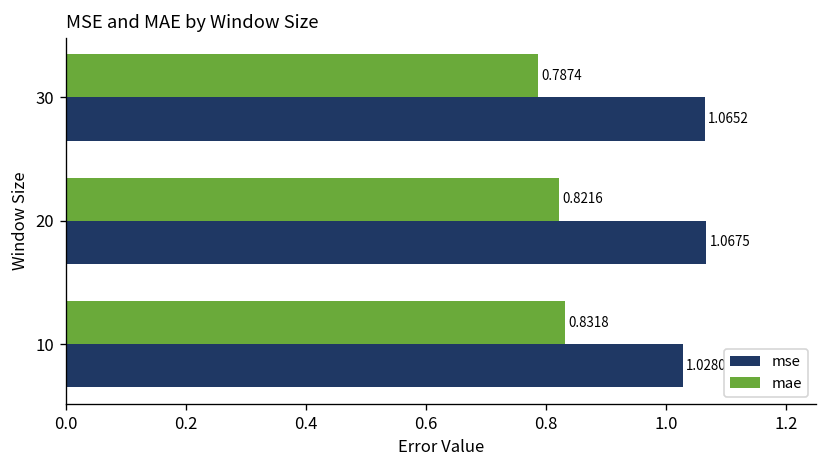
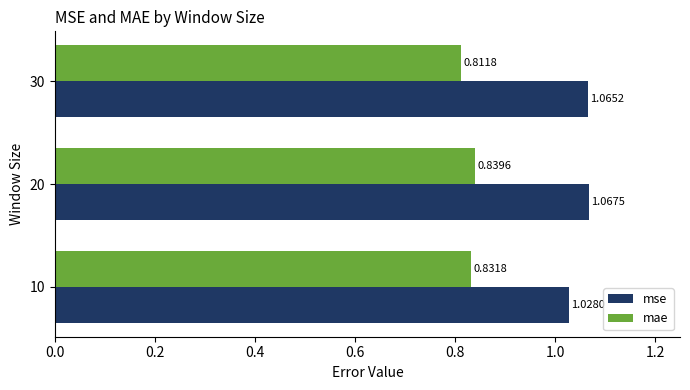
mae, 30: 0.7874 -> 0.8118
mae, 20: 0.8216 -> 0.8396
